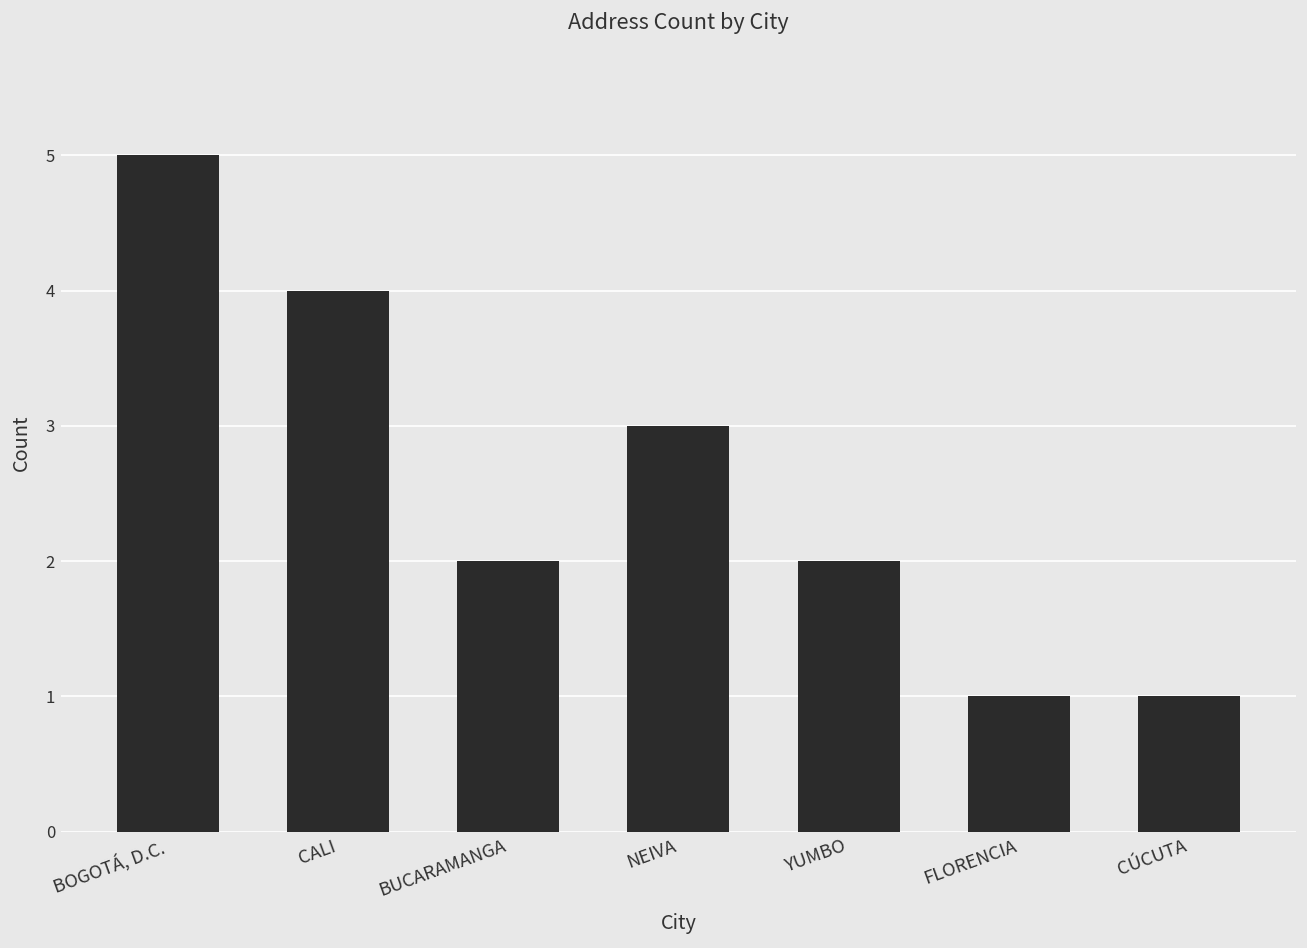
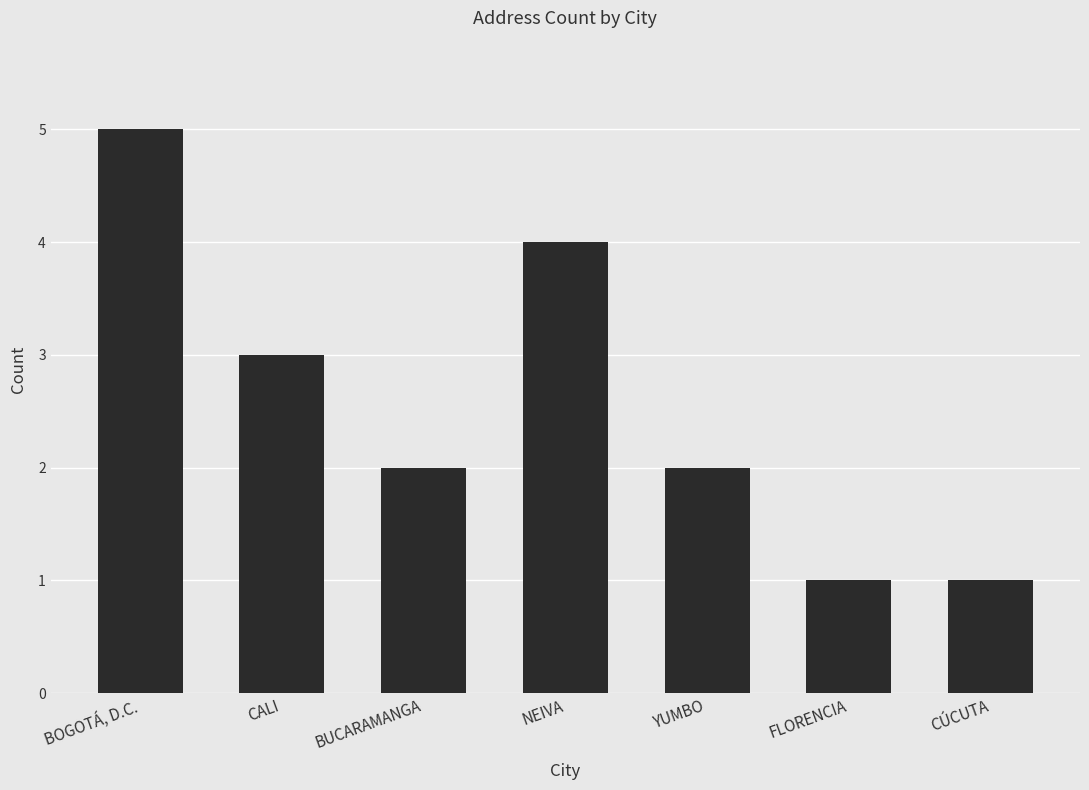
CALI: 4 -> 3
NEIVA: 3 -> 4
